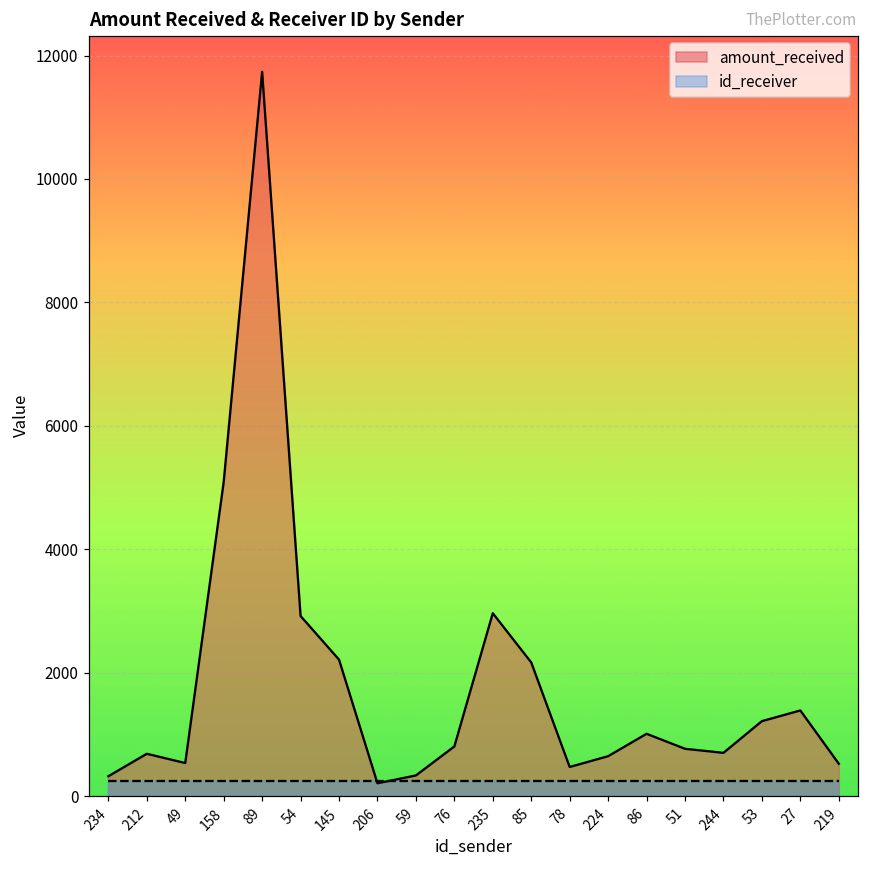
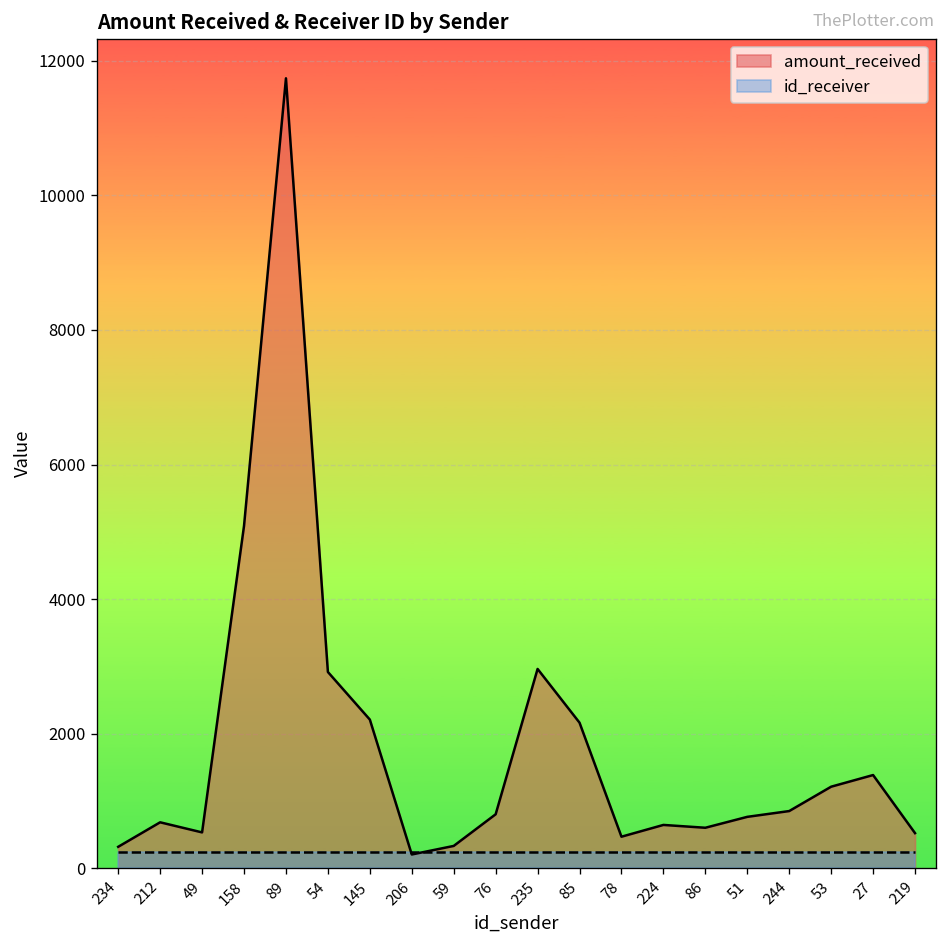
amount_received, 86: 1000 -> 600
amount_received, 244: 700 -> 900
